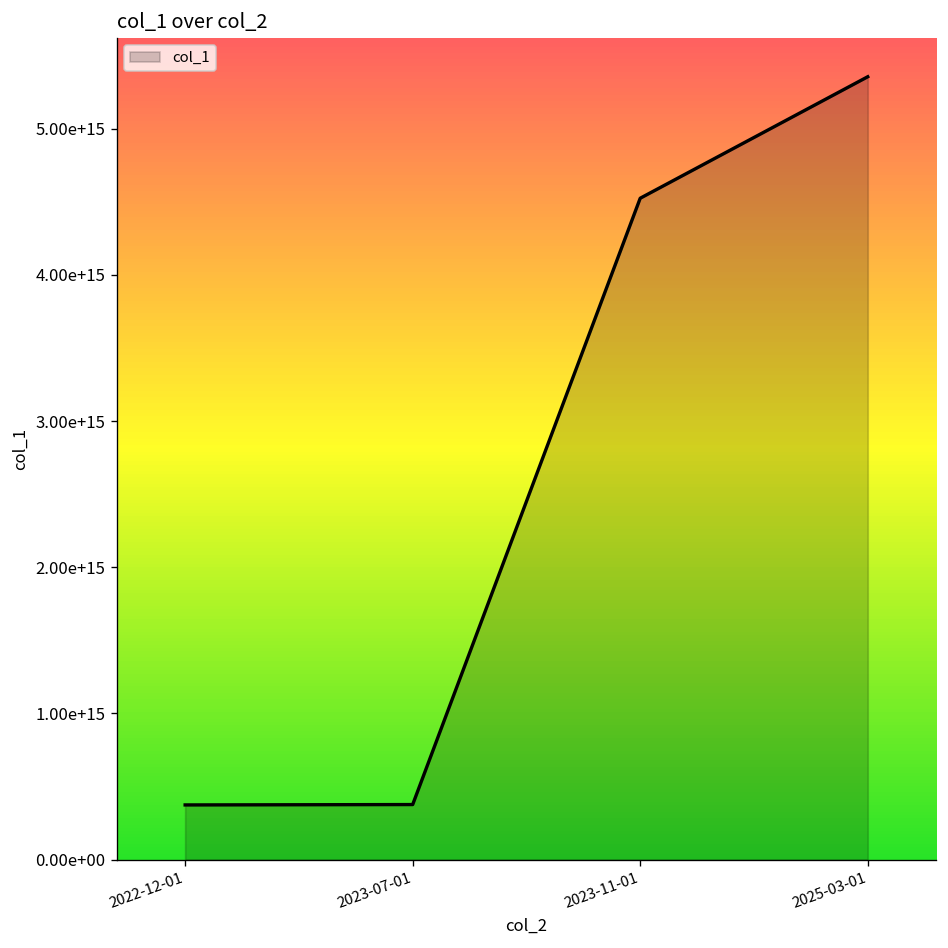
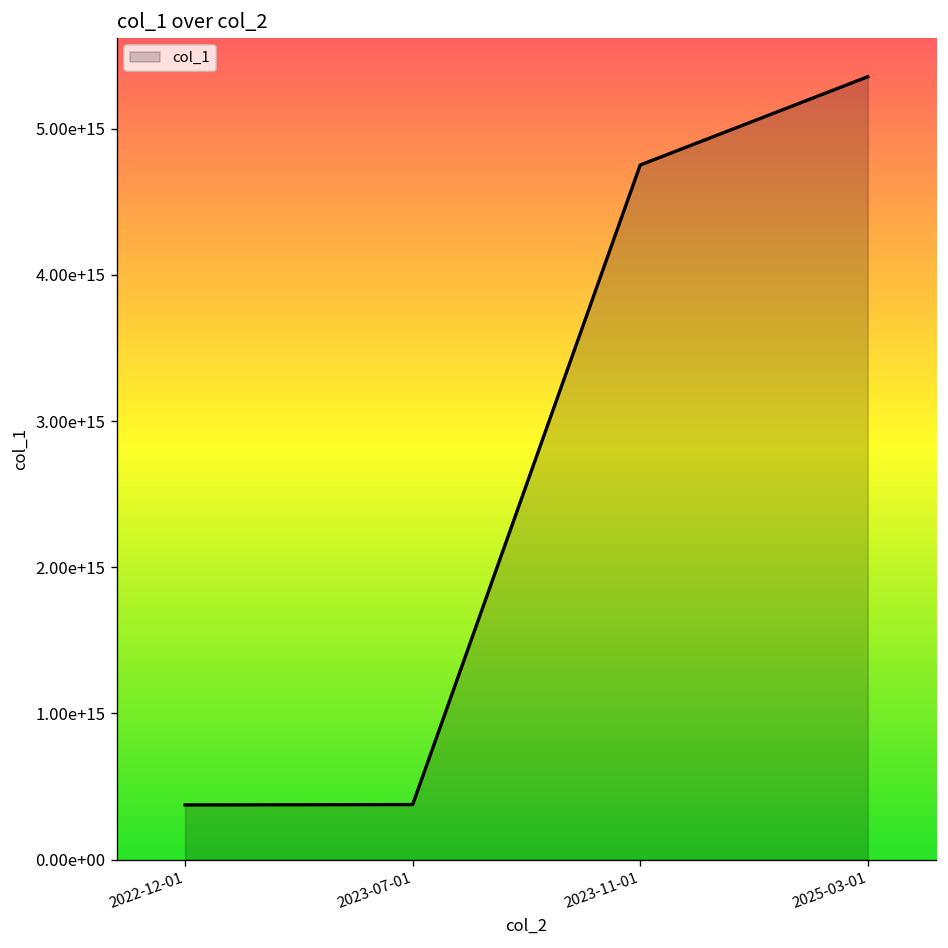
2023-11-01: 4520000000000000 -> 4750000000000000
